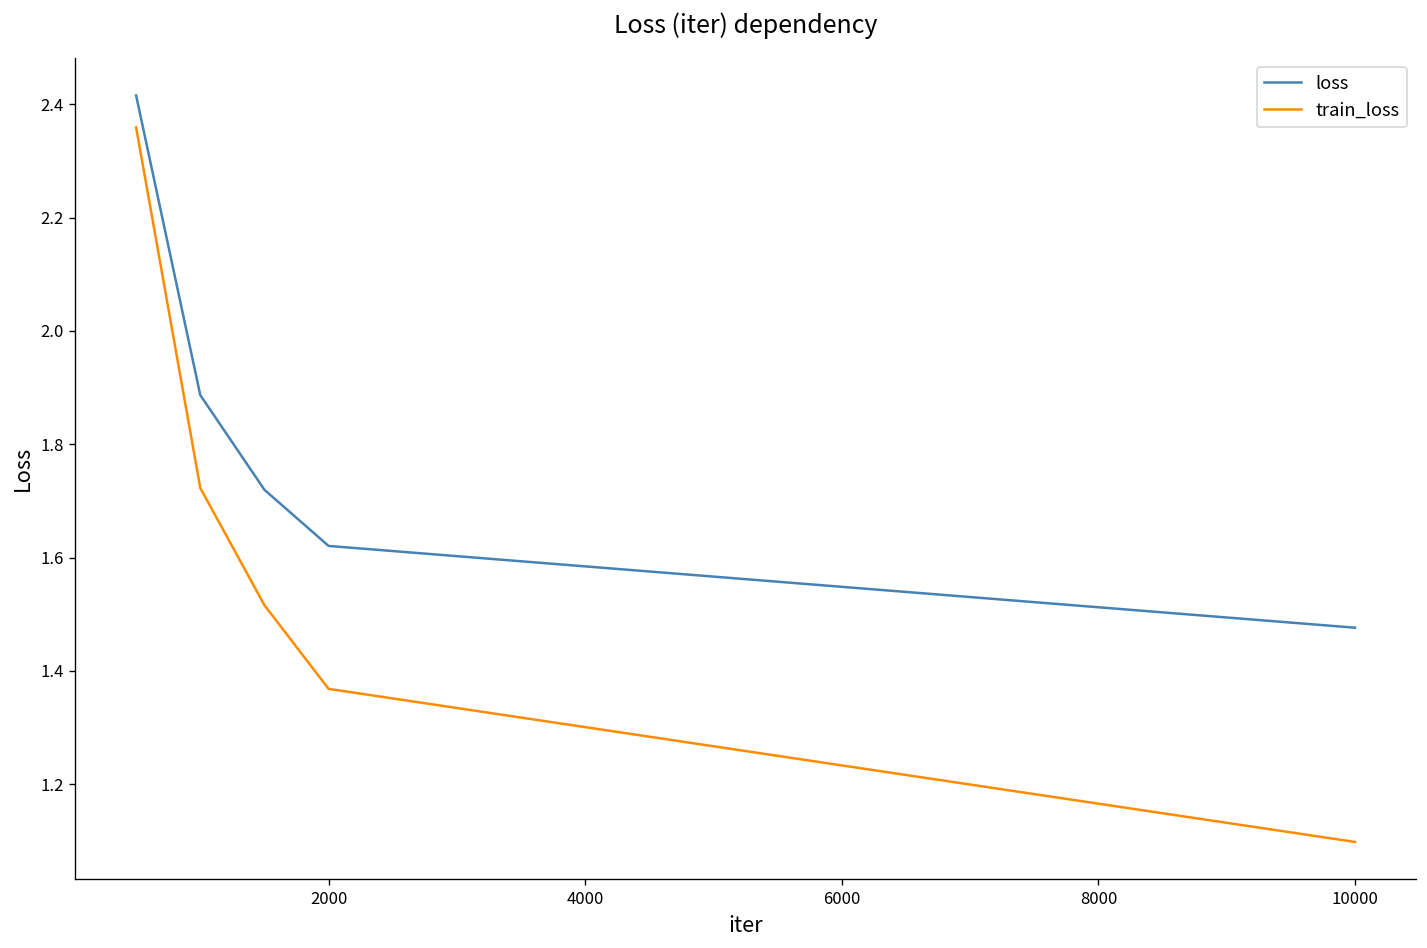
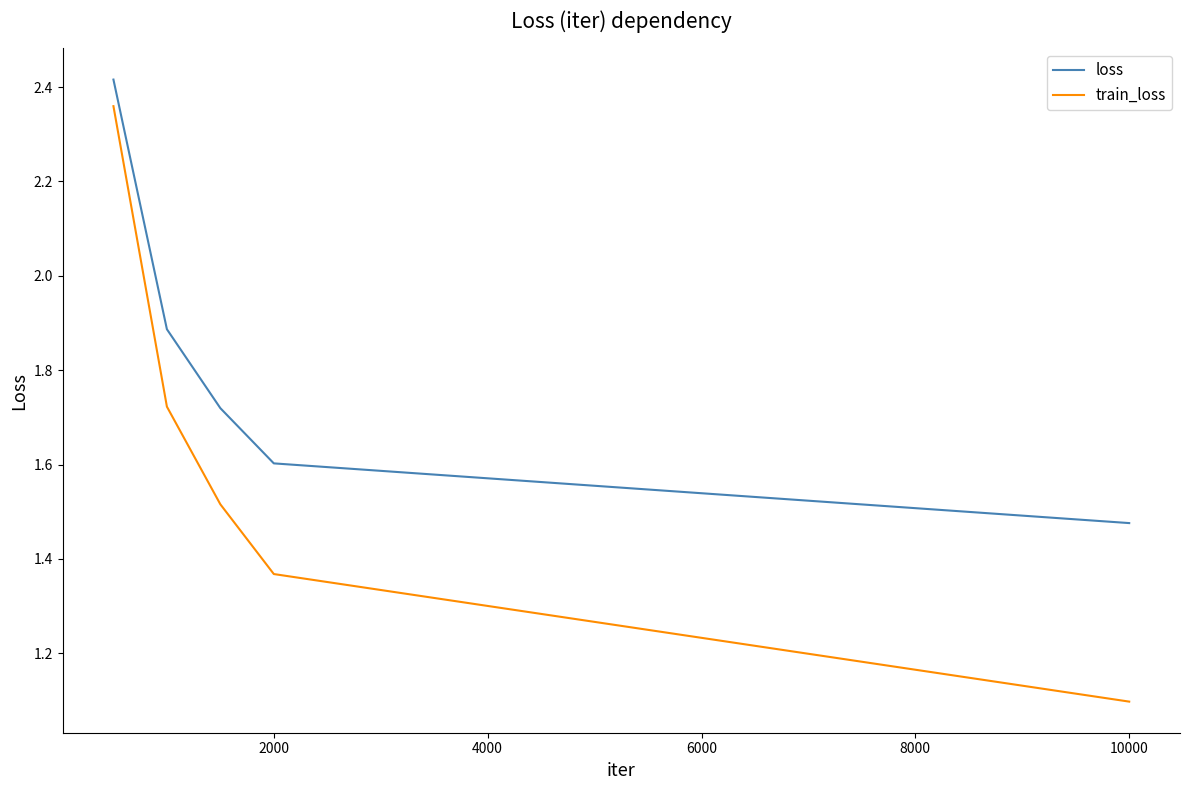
loss, 2000: 1.62 -> 1.60
